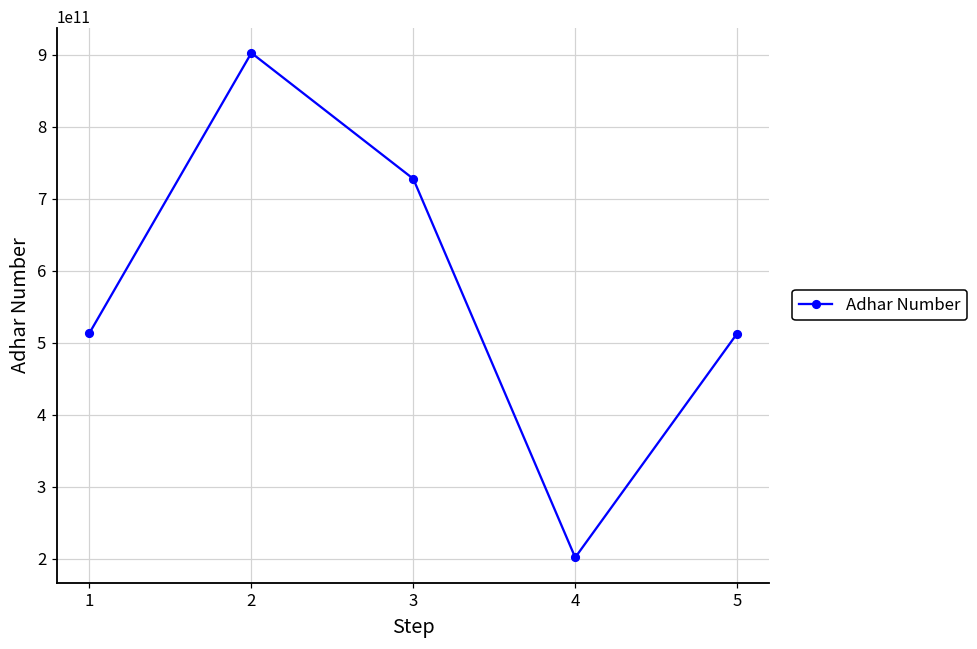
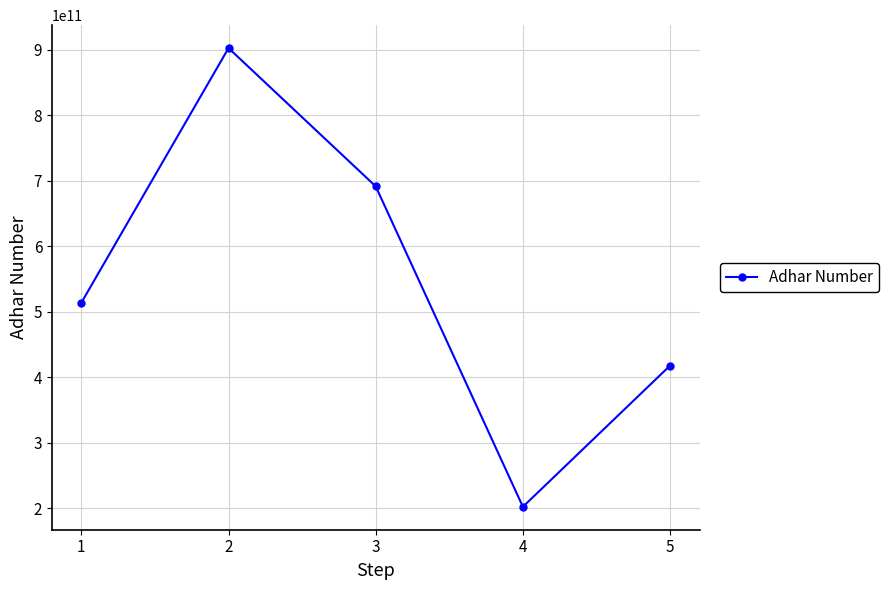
3: 730000000000 -> 690000000000
5: 510000000000 -> 420000000000
